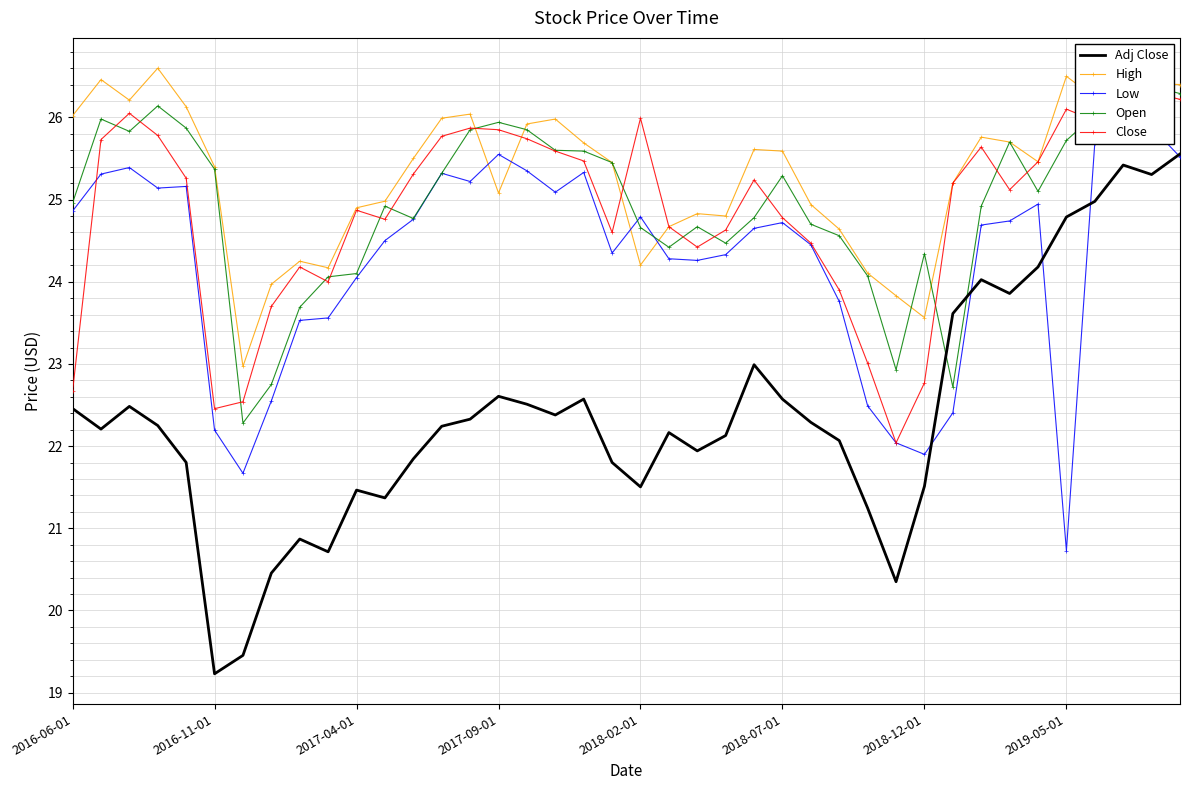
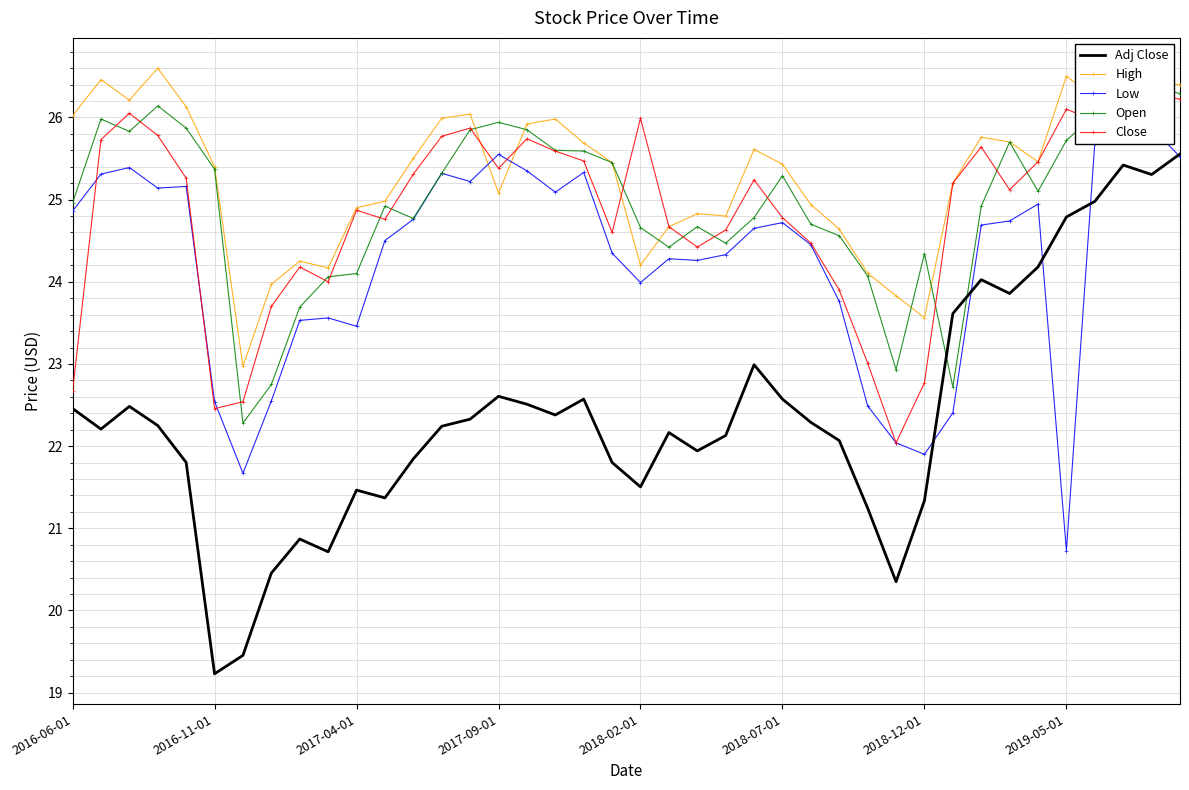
Low, 2016-11-01: 22.2 -> 22.5
Low, 2017-04-01: 24.1 -> 23.5
Close, 2017-09-01: 25.9 -> 25.4
Low, 2018-02-01: 24.8 -> 24.0
High, 2018-07-01: 25.6 -> 25.4
Adj Close, 2018-12-01: 21.5 -> 21.3
